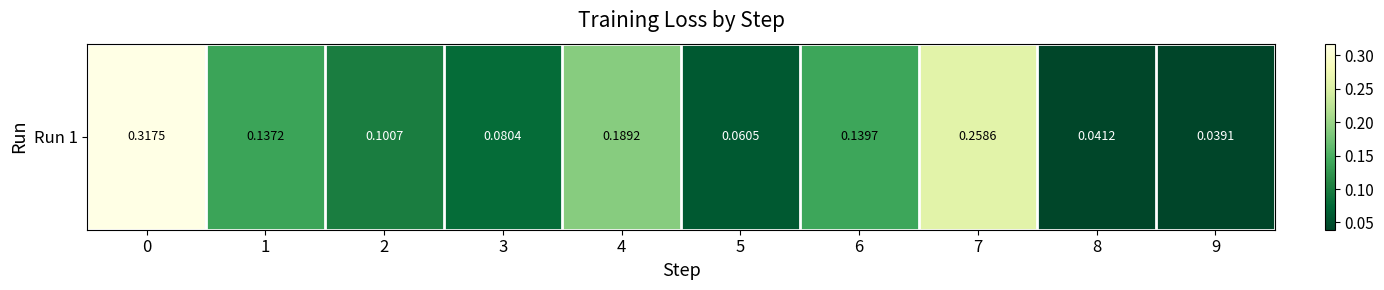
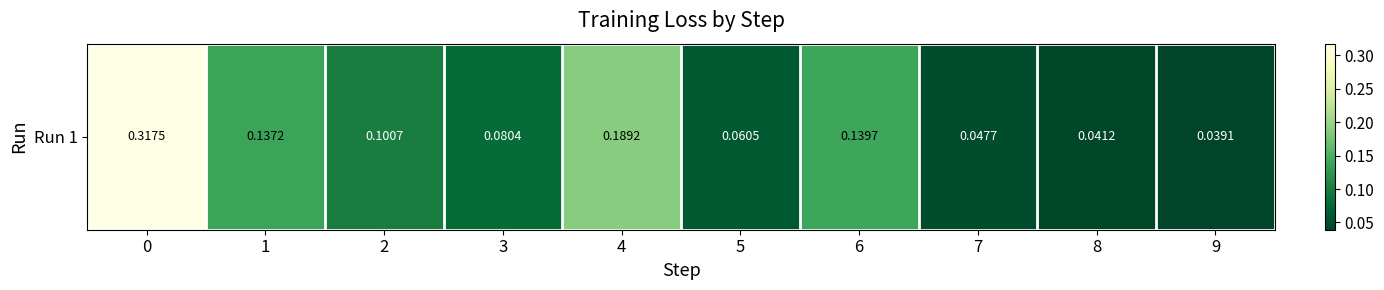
Run 1, 7: 0.2586 -> 0.0477
